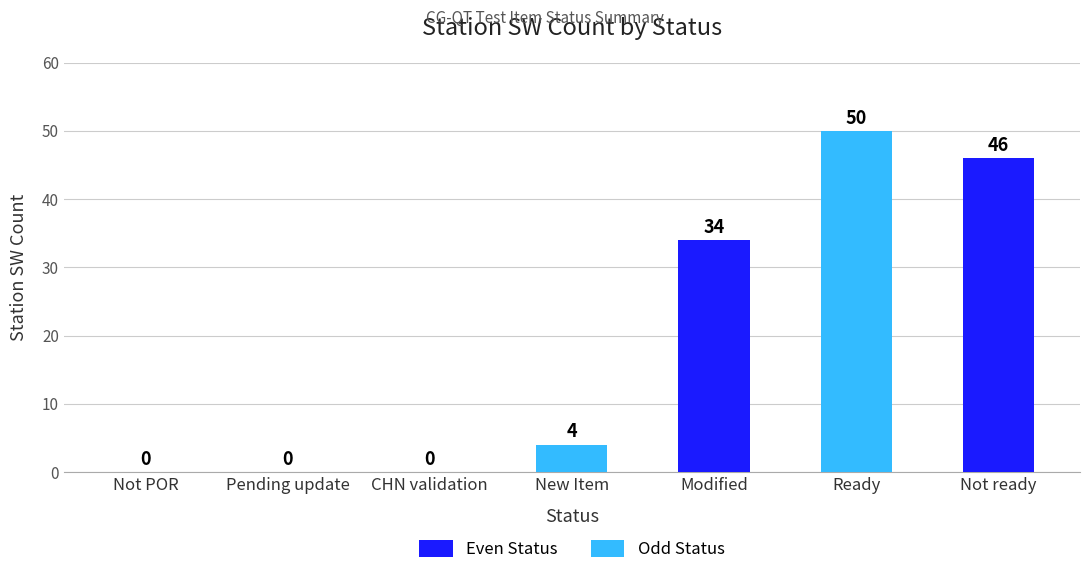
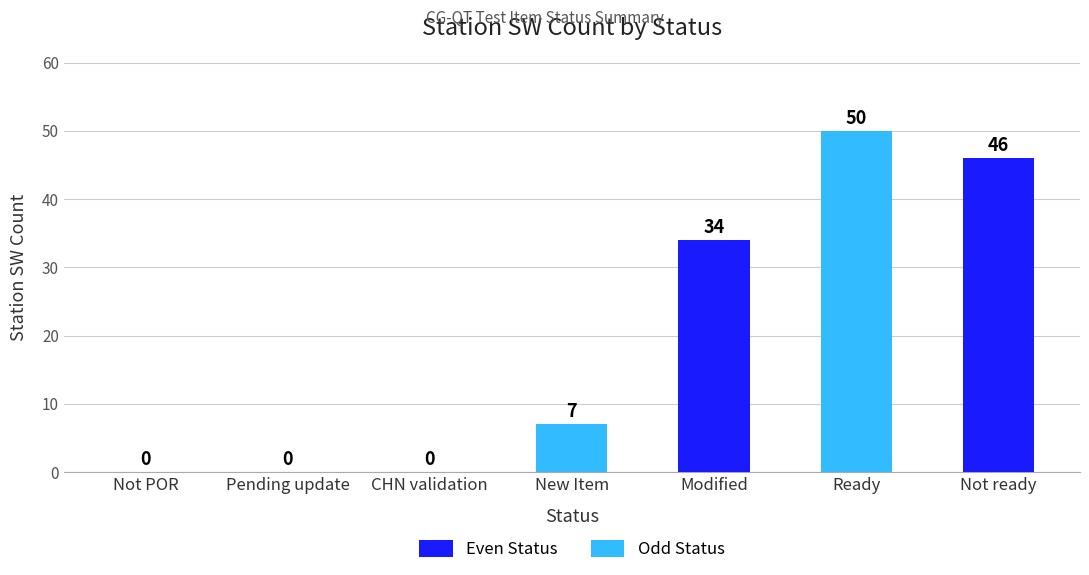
New Item: 4 -> 7
